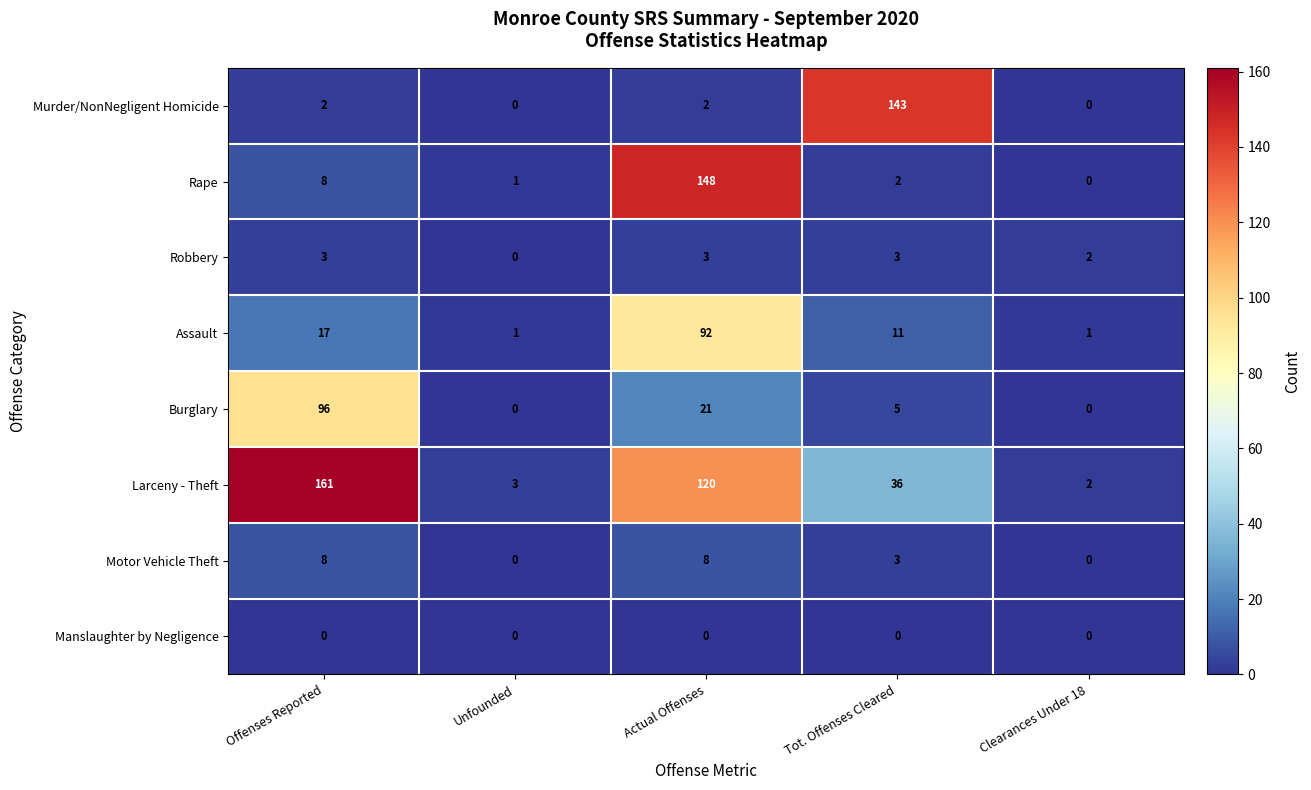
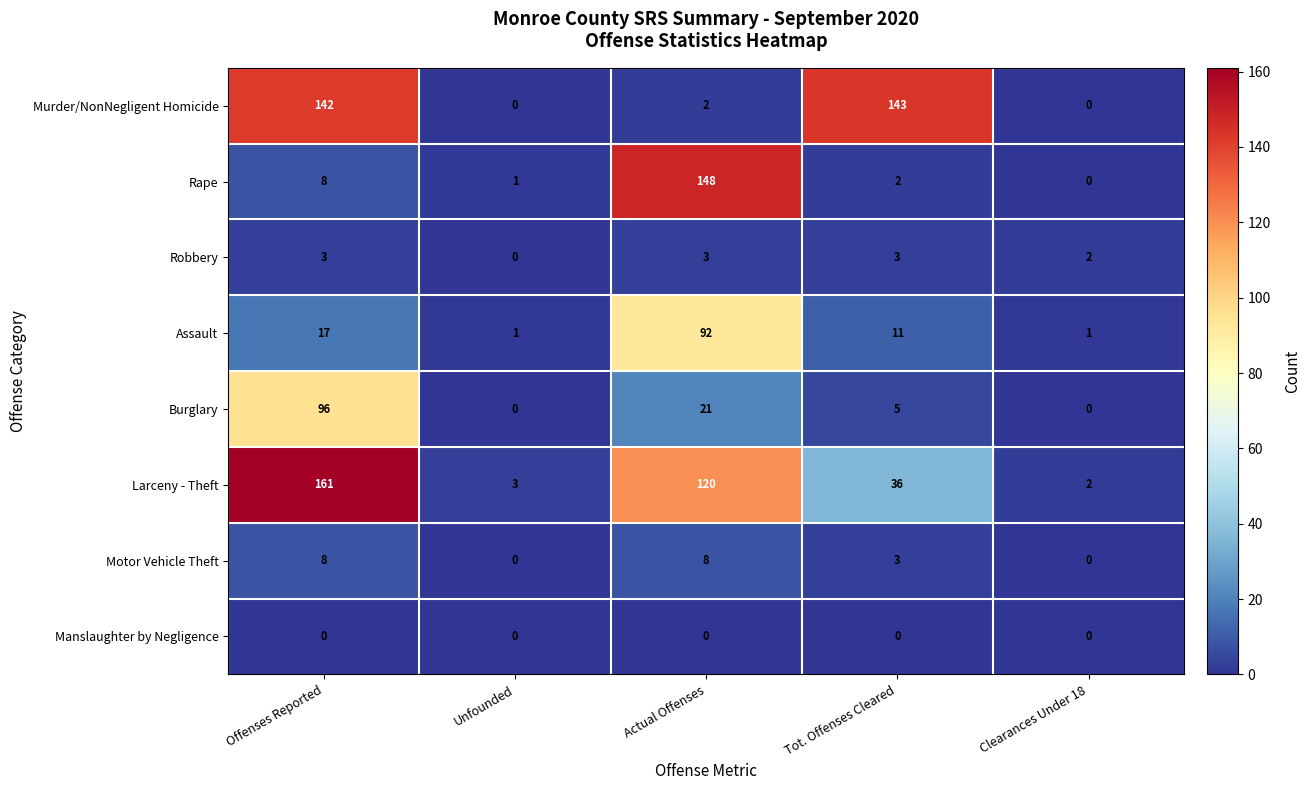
Murder/NonNegligent Homicide, Offenses Reported: 2 -> 142
